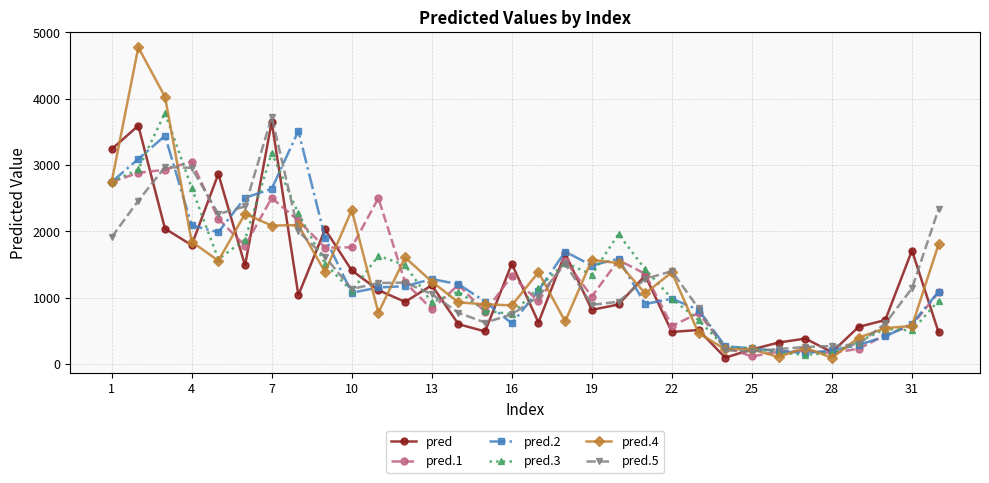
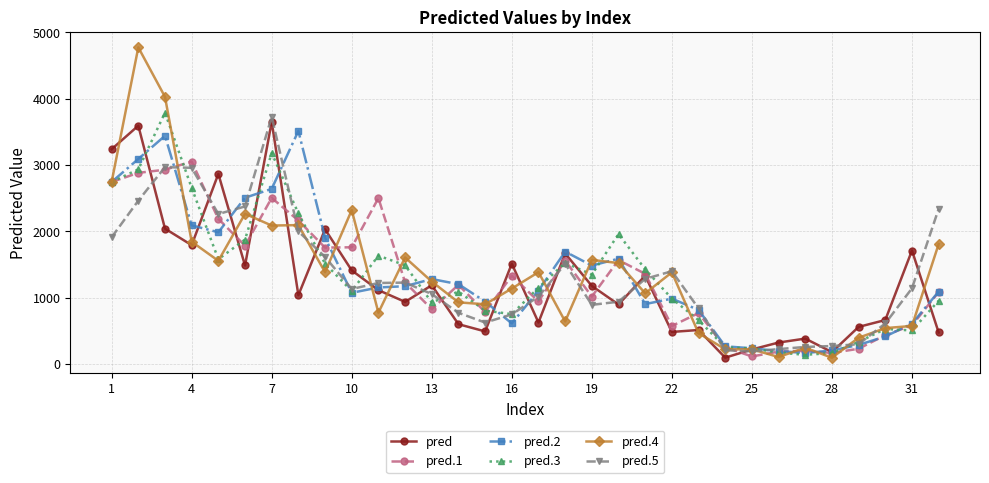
pred.4, 16: 900 -> 1100
pred, 19: 800 -> 1200
